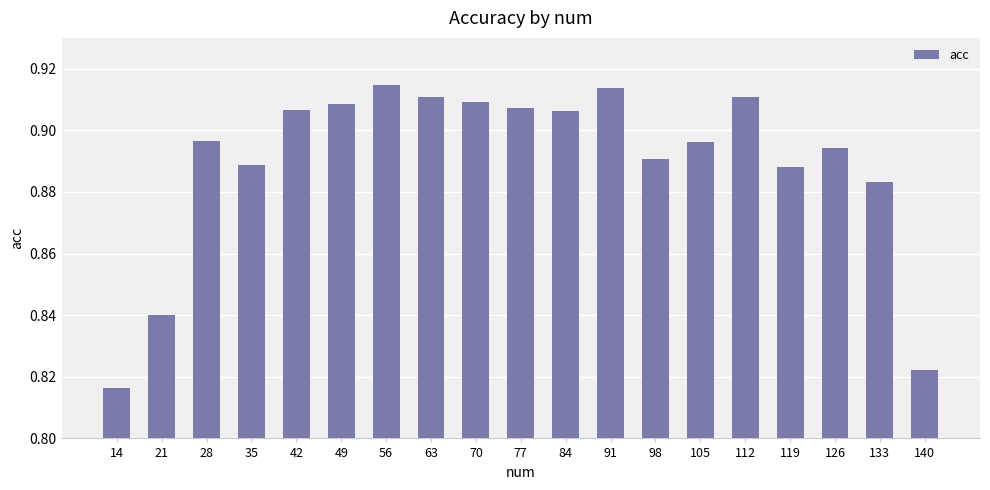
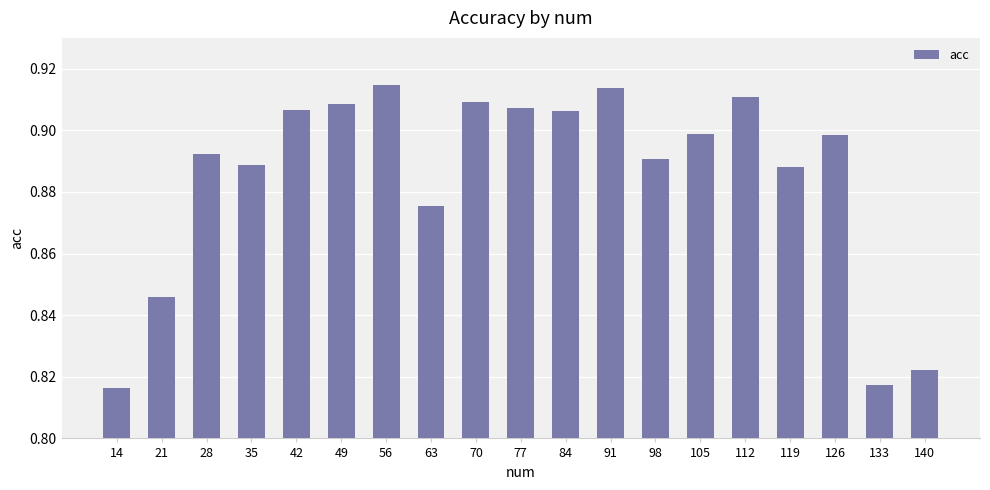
21: 0.840 -> 0.846
28: 0.896 -> 0.892
63: 0.911 -> 0.875
105: 0.896 -> 0.899
126: 0.894 -> 0.898
133: 0.883 -> 0.817
